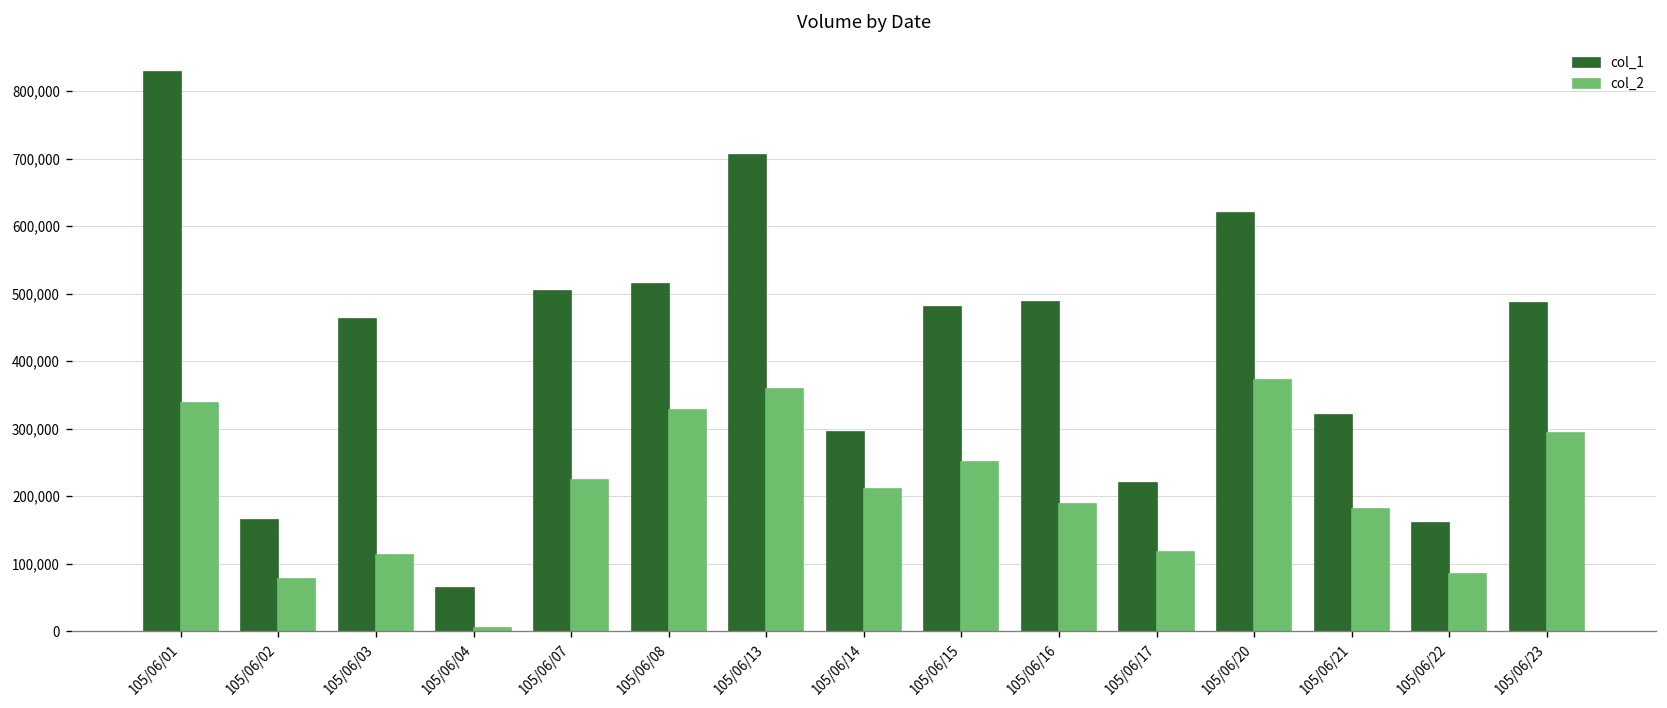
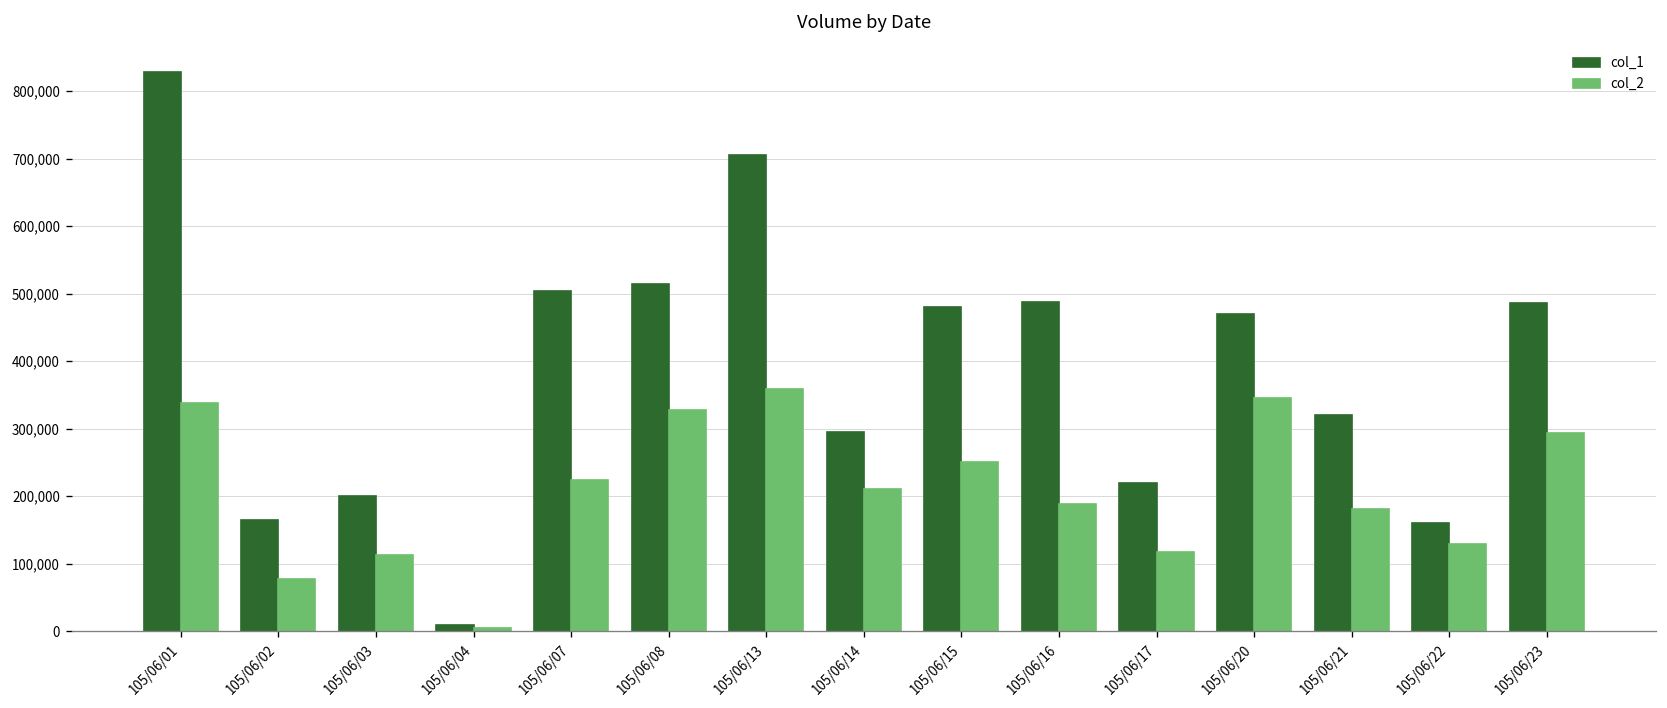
col_1, 105/06/03: 460,000 -> 200,000
col_1, 105/06/04: 60,000 -> 10,000
col_1, 105/06/20: 620,000 -> 470,000
col_2, 105/06/20: 370,000 -> 350,000
col_2, 105/06/22: 80,000 -> 130,000
